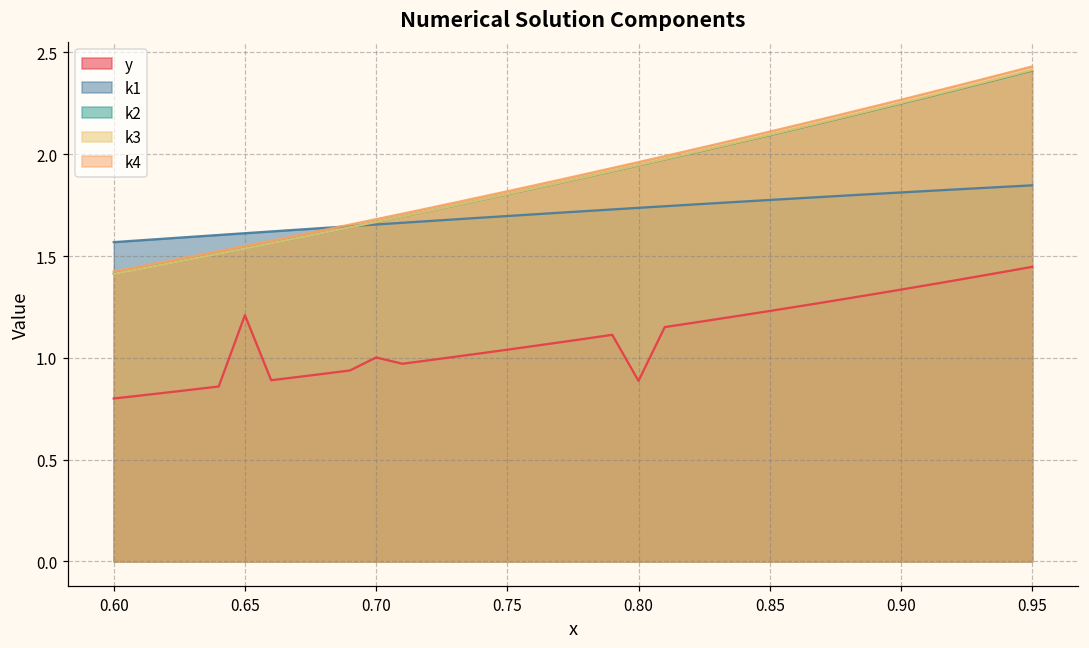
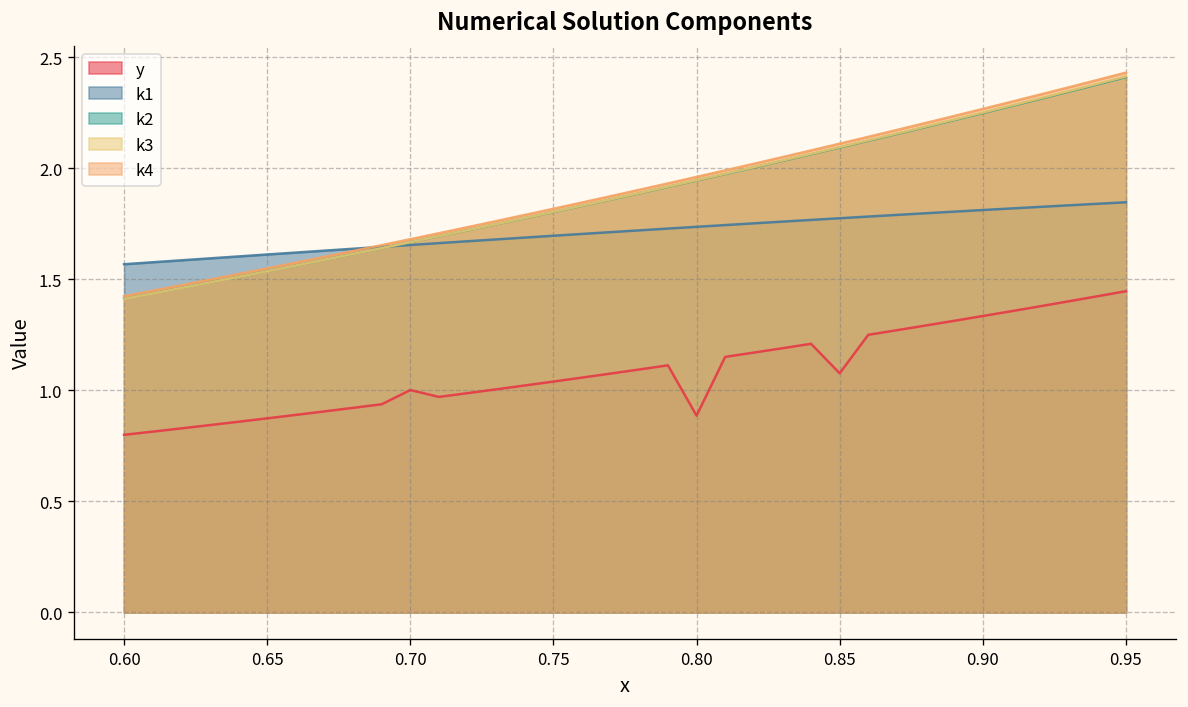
y, 0.65: 1.21 -> 0.87
y, 0.85: 1.23 -> 1.08
